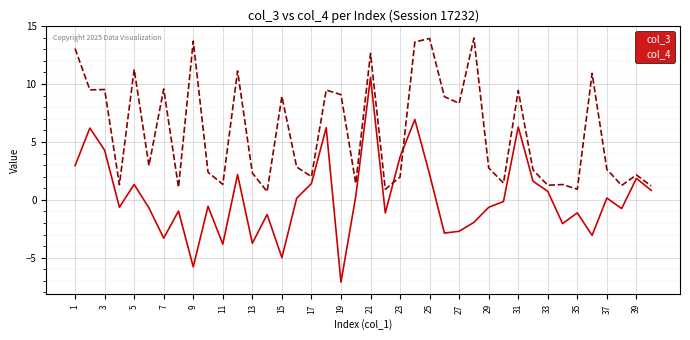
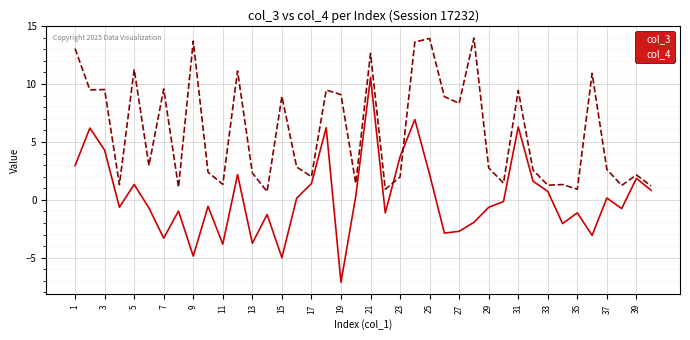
col_3, 9: -5.8 -> -4.9
